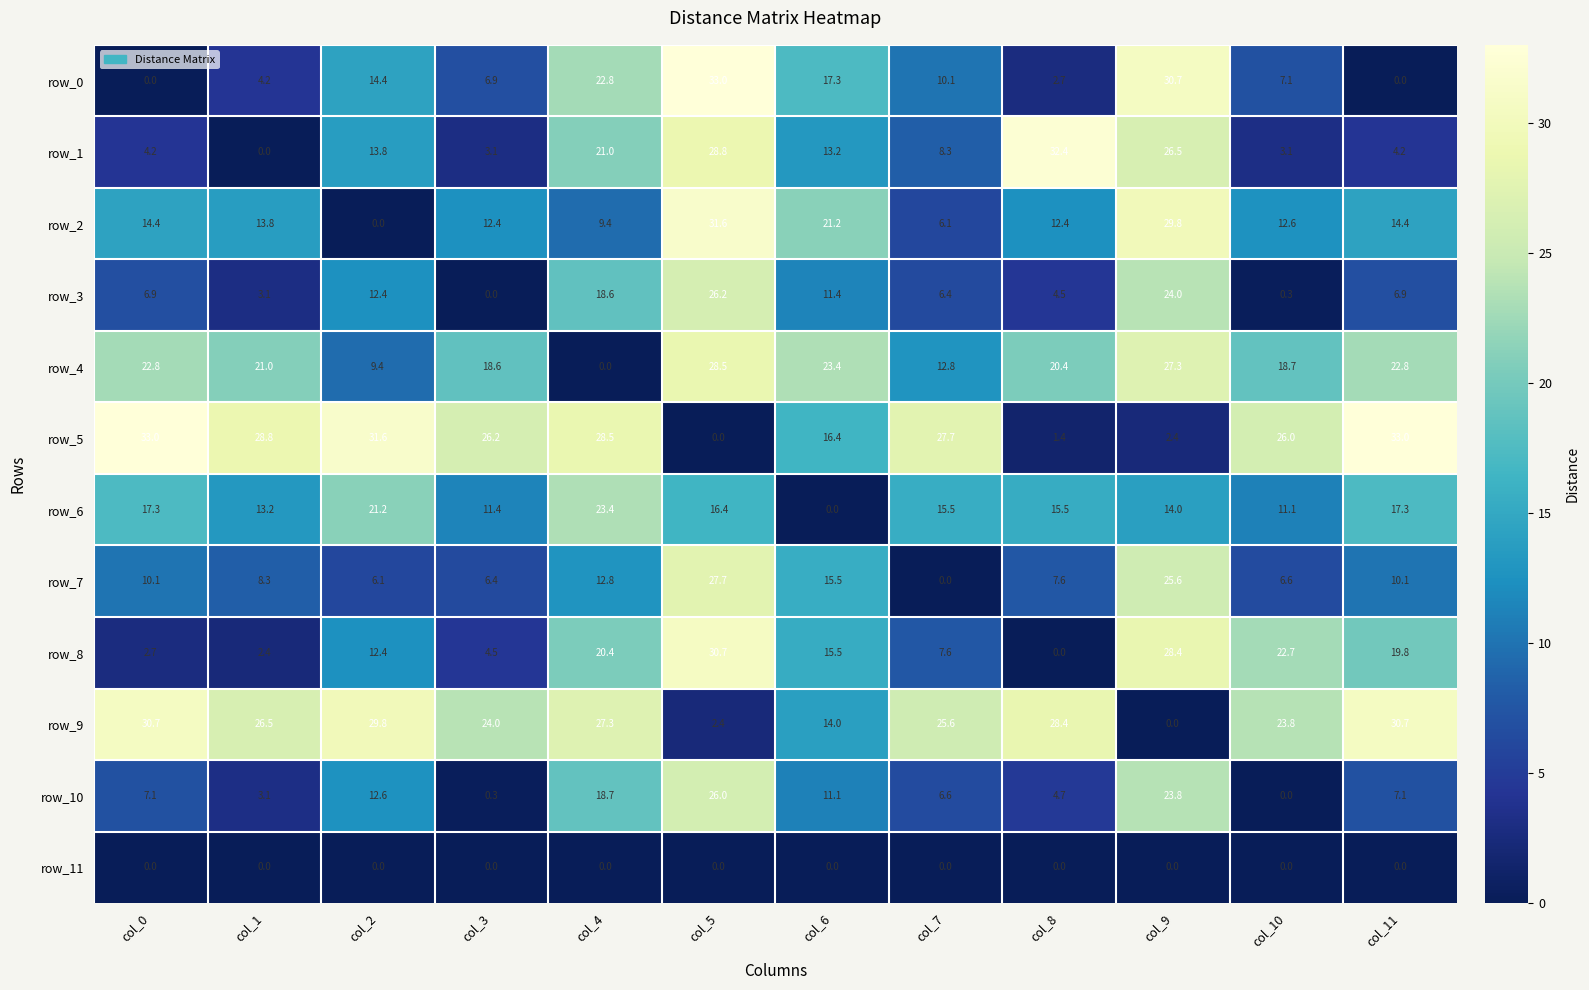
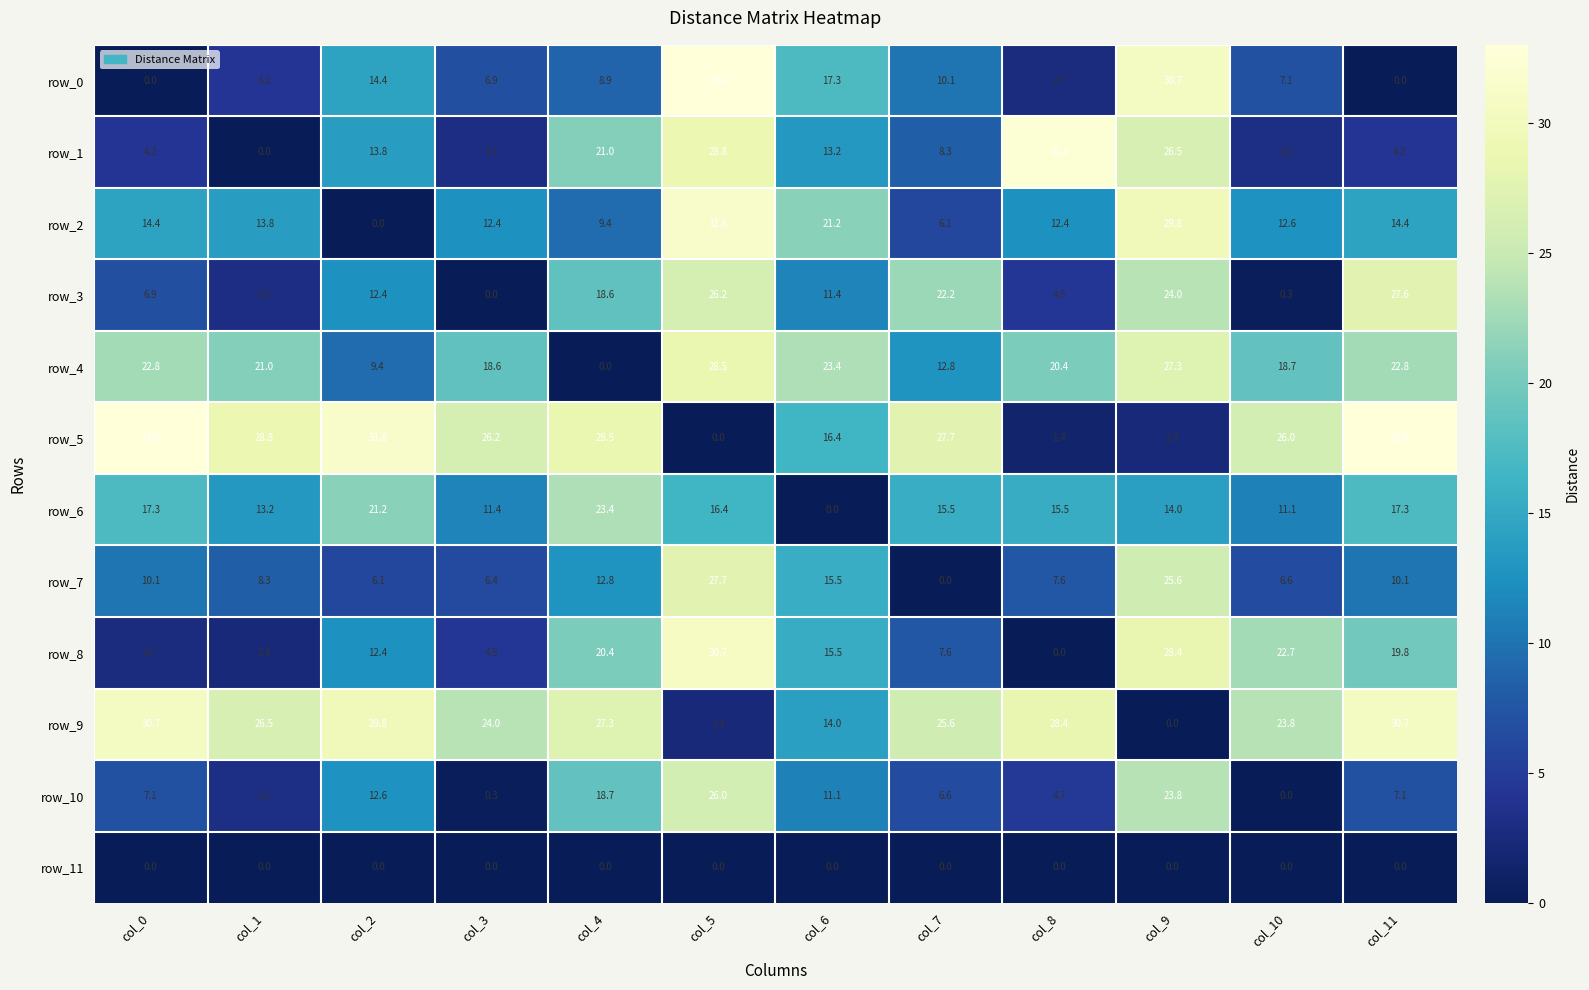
row_0, col_4: 22.8 -> 8.9
row_3, col_7: 6.4 -> 22.2
row_3, col_11: 6.9 -> 27.6
